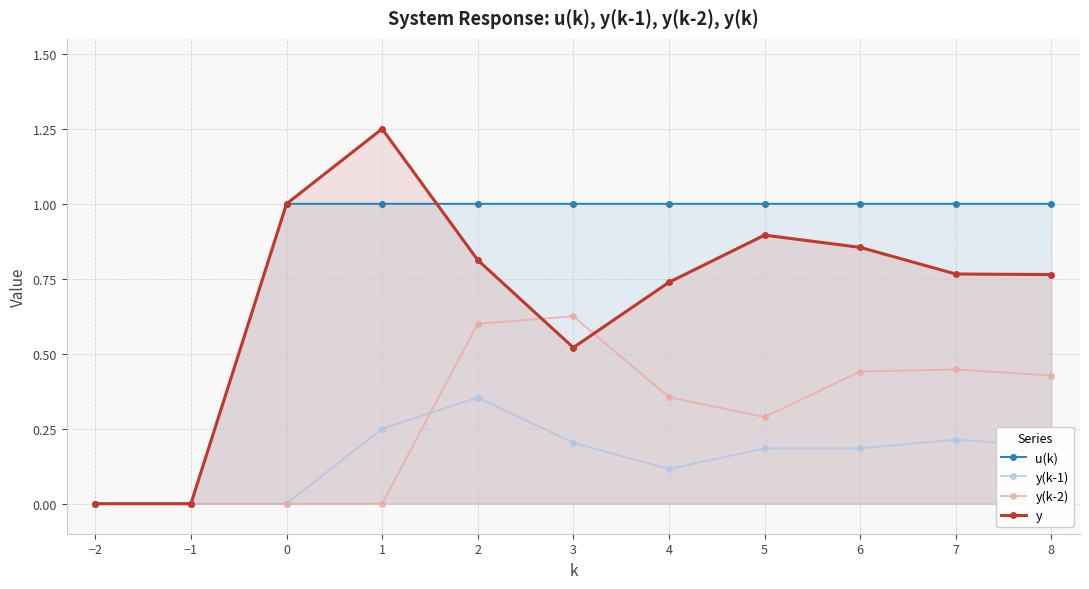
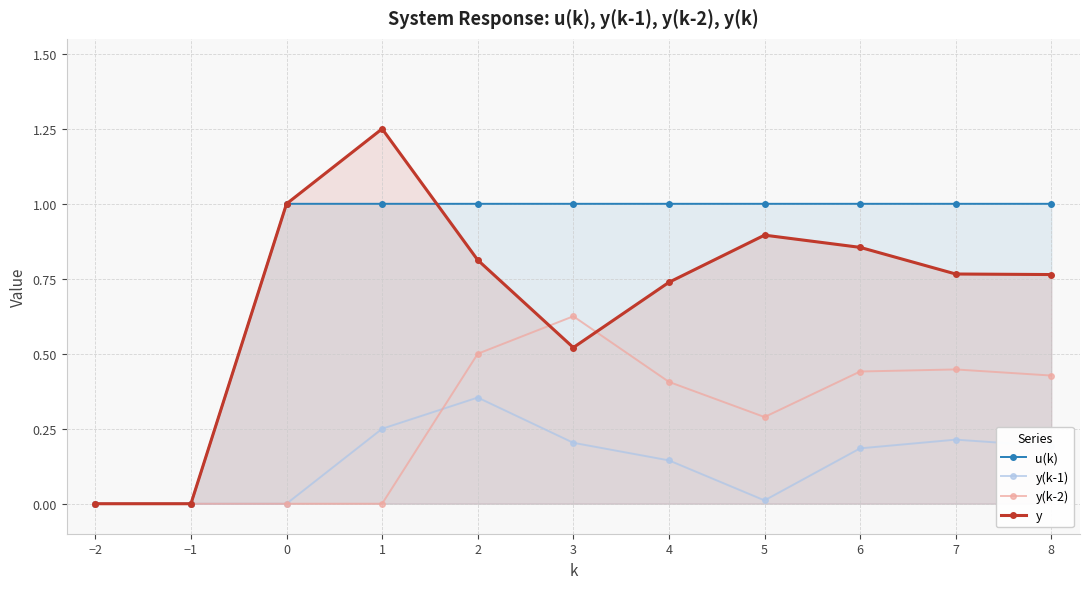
y(k-2), 2: 0.6 -> 0.5
y(k-1), 4: 0.12 -> 0.14
y(k-2), 4: 0.35 -> 0.41
y(k-1), 5: 0.18 -> 0.01
